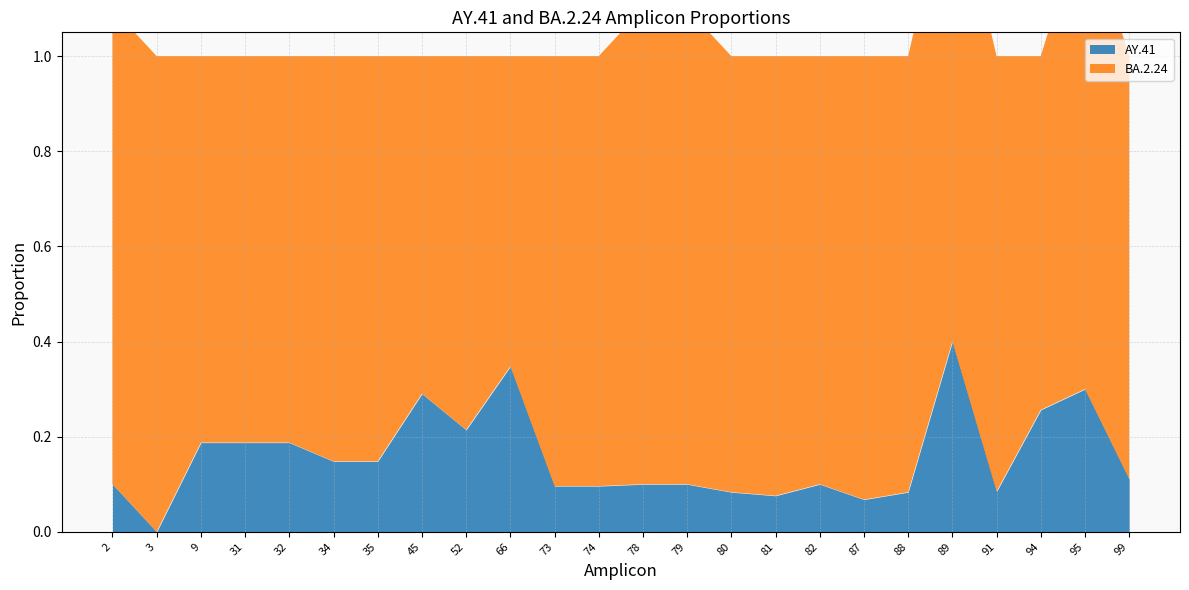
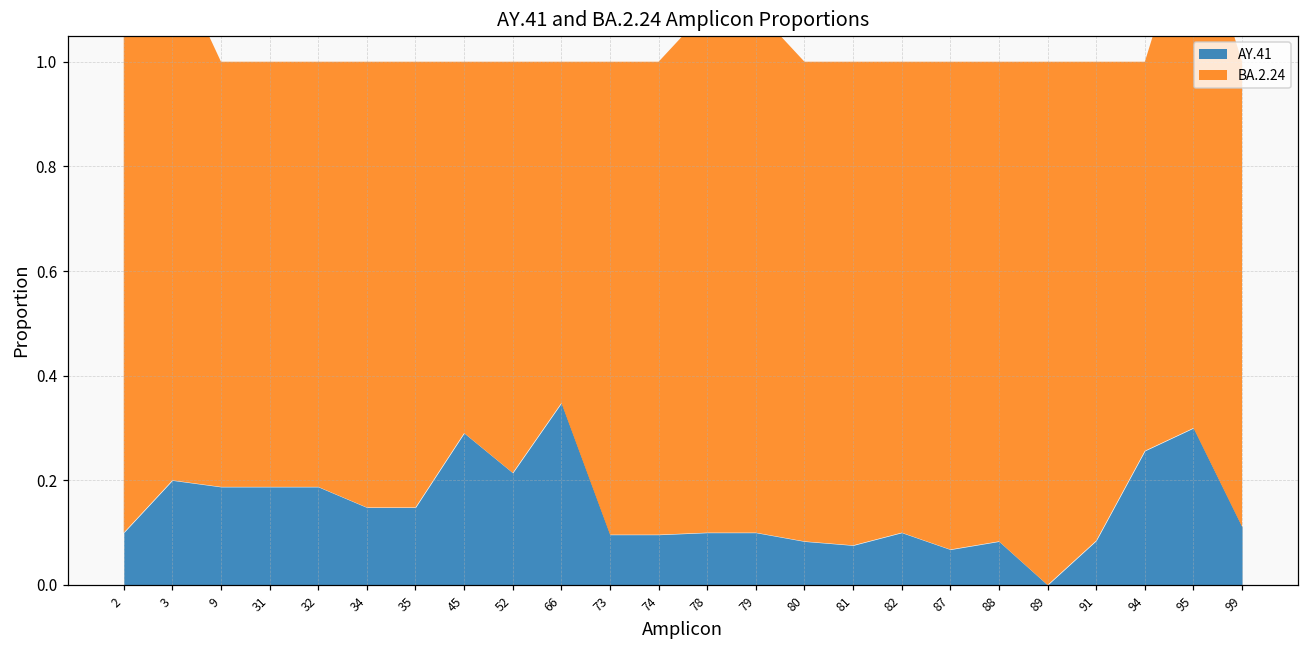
AY.41, 3: 0.0 -> 0.2
AY.41, 89: 0.4 -> 0.0
